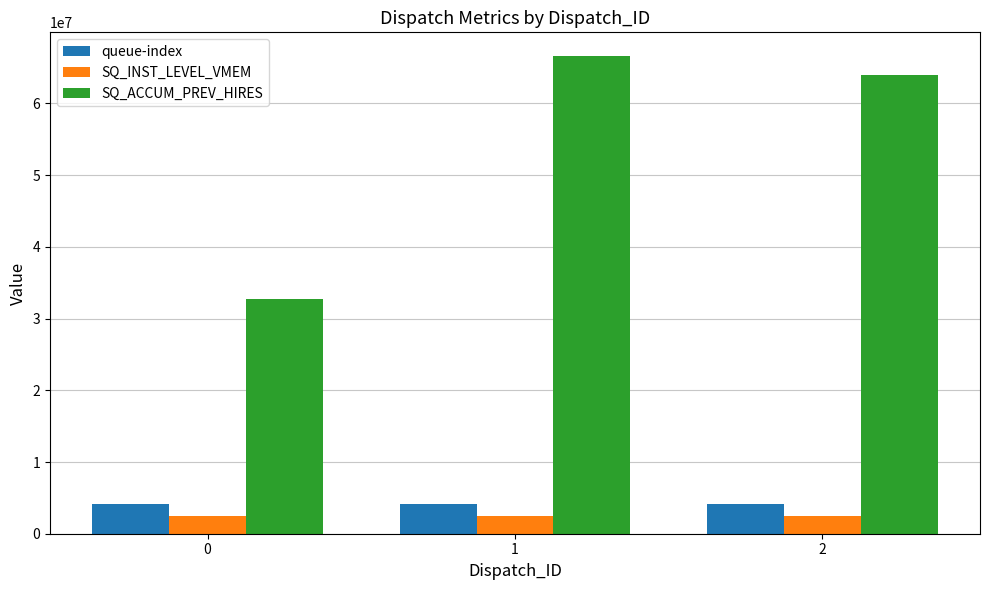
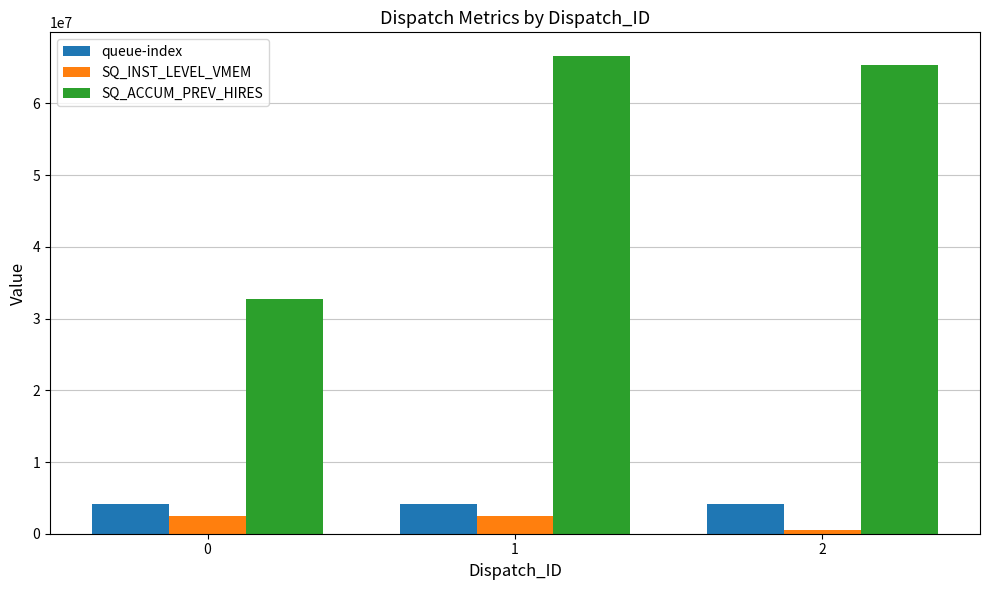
SQ_INST_LEVEL_VMEM, 2: 2000000 -> 1000000
SQ_ACCUM_PREV_HIRES, 2: 64000000 -> 65000000
